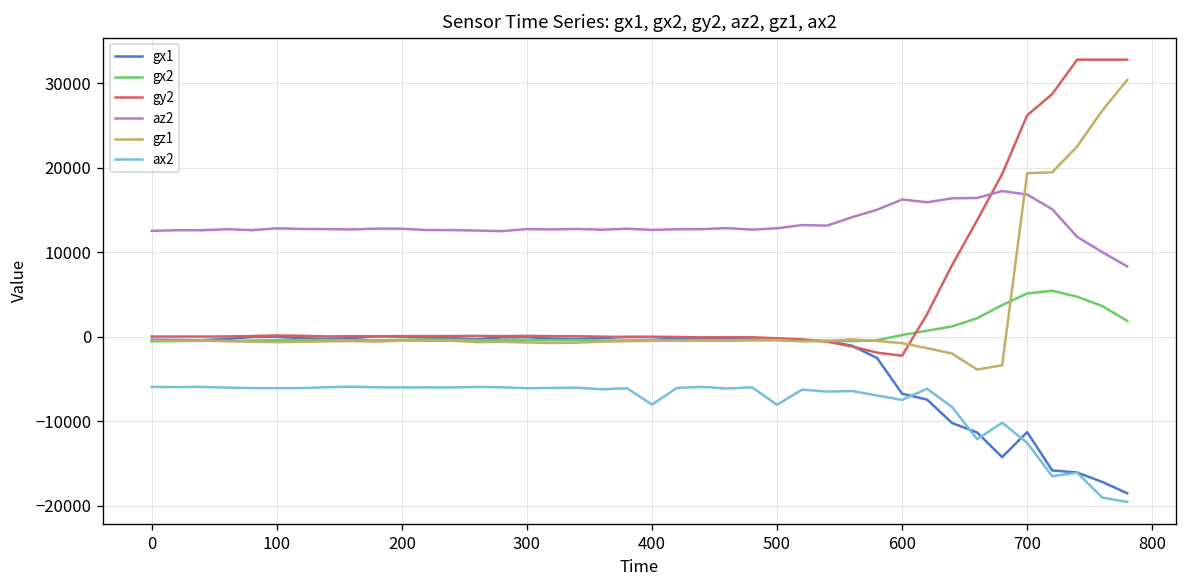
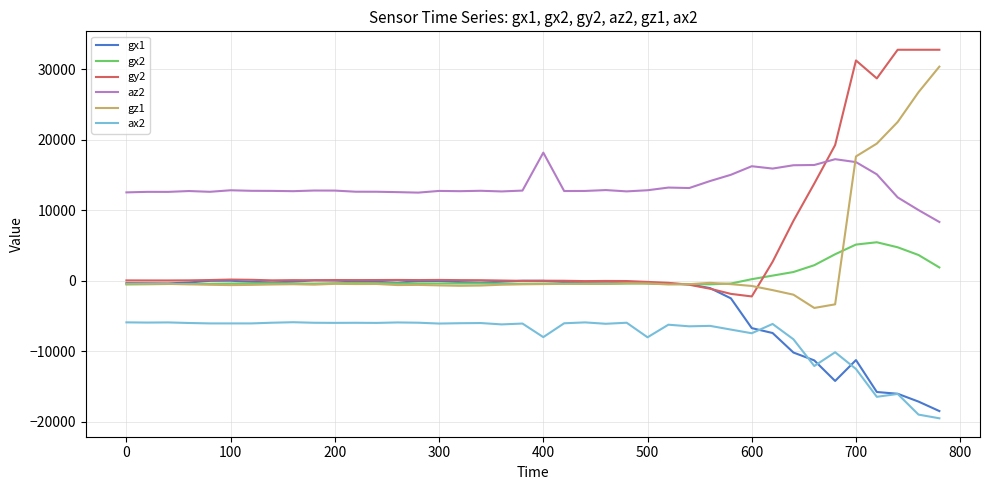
az2, 400: 13000 -> 18000
gy2, 700: 26000 -> 31000
gz1, 700: 19000 -> 18000
